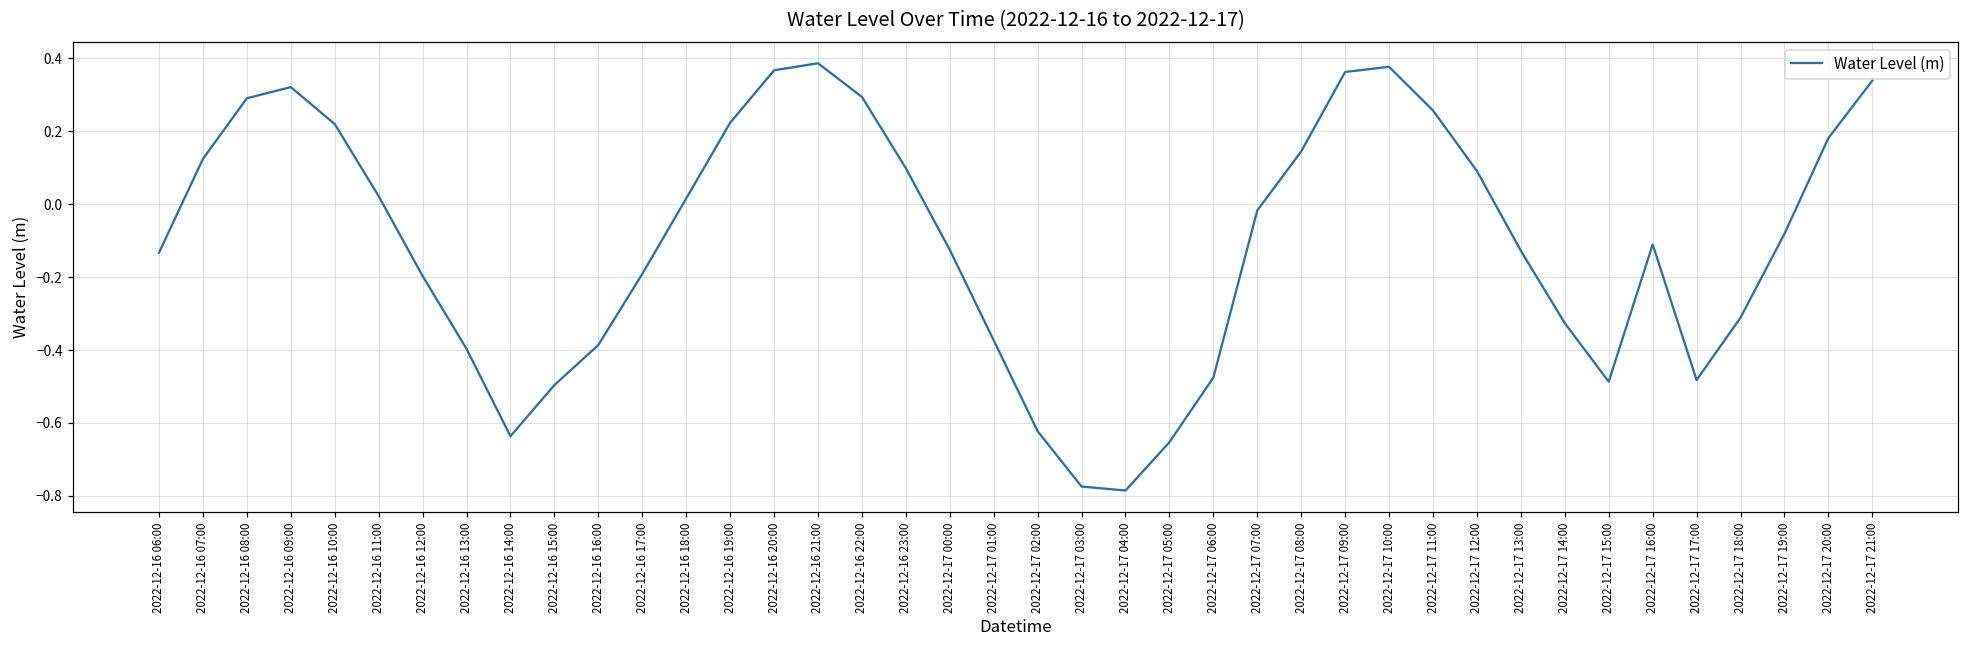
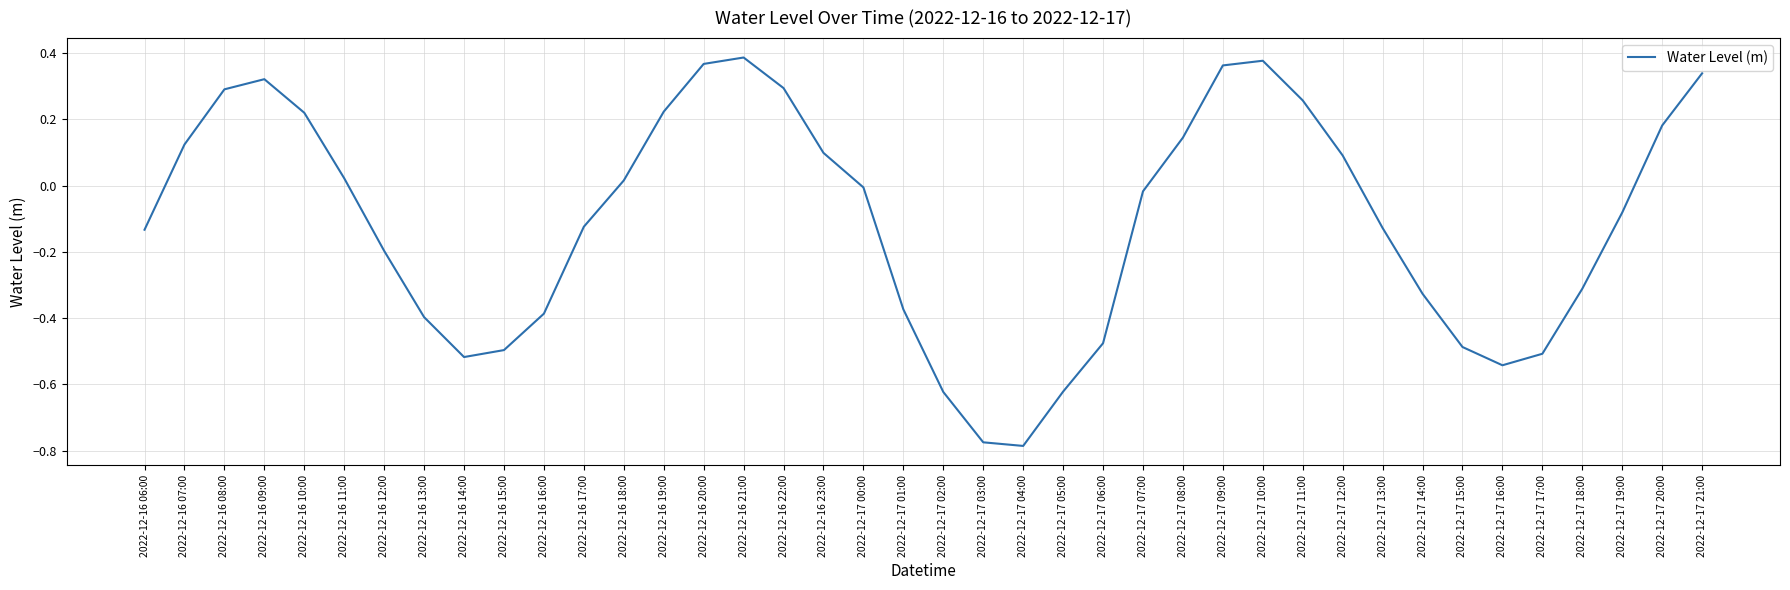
2022-12-16 14:00: -0.64 -> -0.52
2022-12-16 17:00: -0.19 -> -0.12
2022-12-17 00:00: -0.13 -> -0.01
2022-12-17 05:00: -0.65 -> -0.62
2022-12-17 16:00: -0.11 -> -0.54
2022-12-17 17:00: -0.48 -> -0.51
